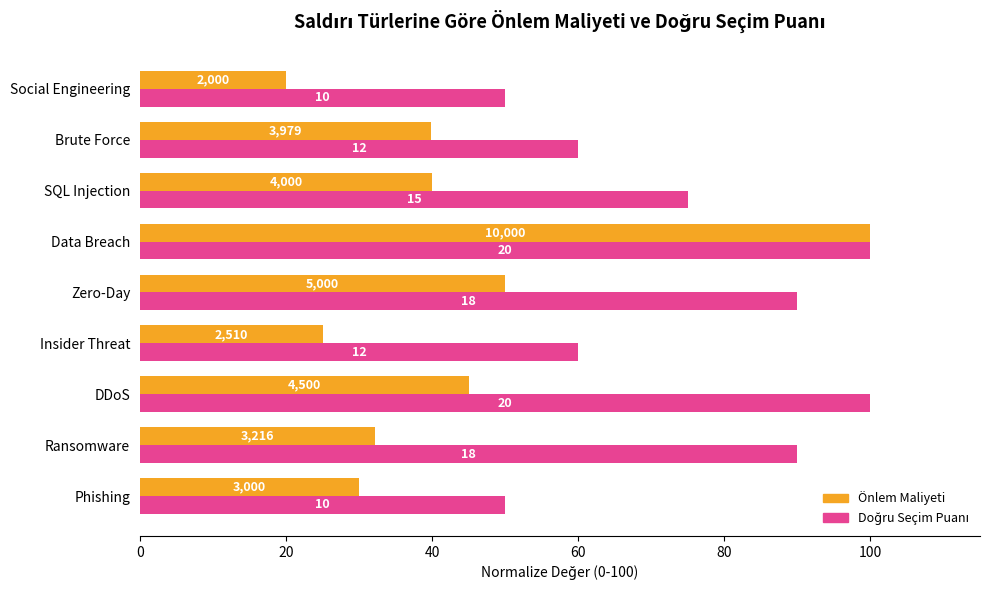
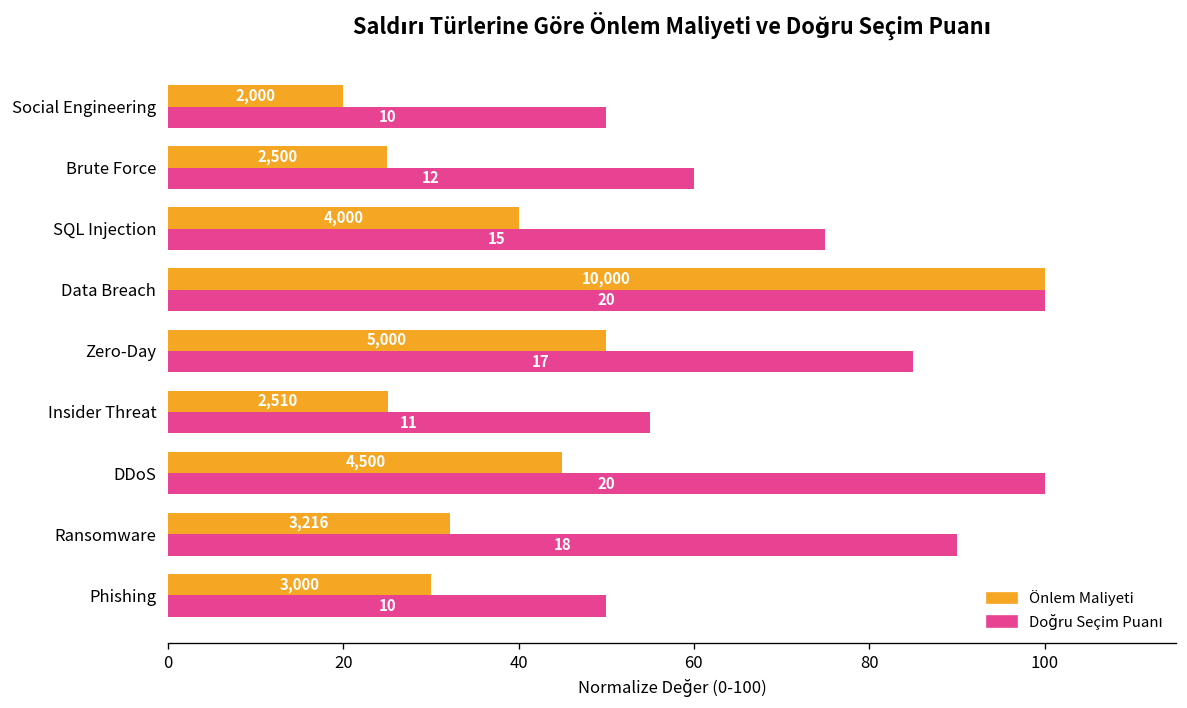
Önlem Maliyeti, Brute Force: 3,979 -> 2,500
Doğru Seçim Puanı, Zero-Day: 18 -> 17
Doğru Seçim Puanı, Insider Threat: 12 -> 11
